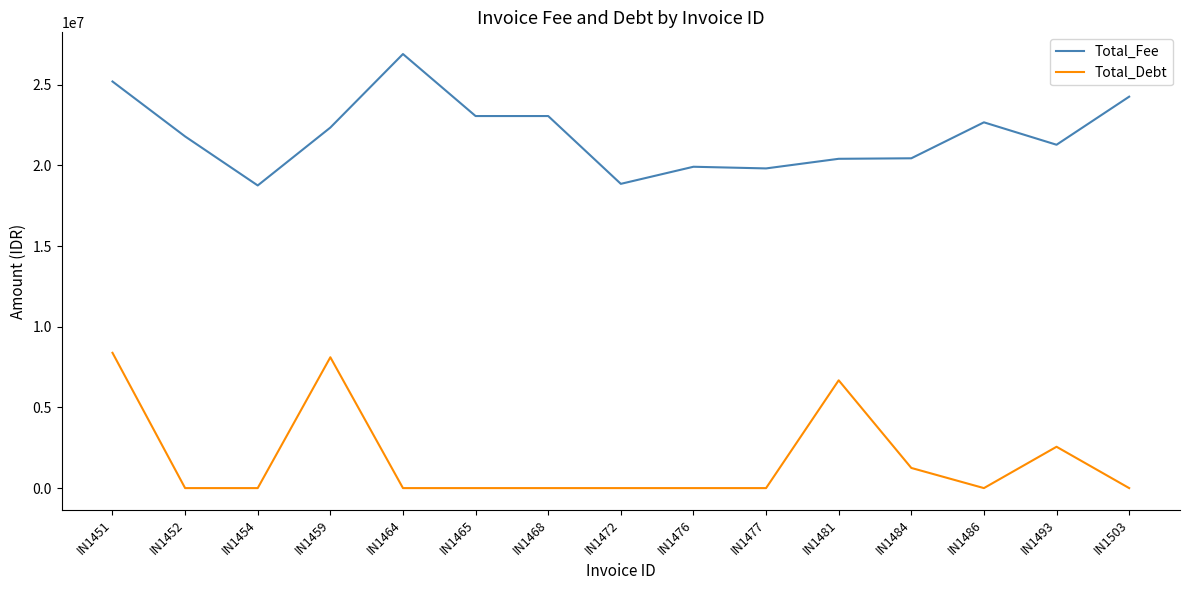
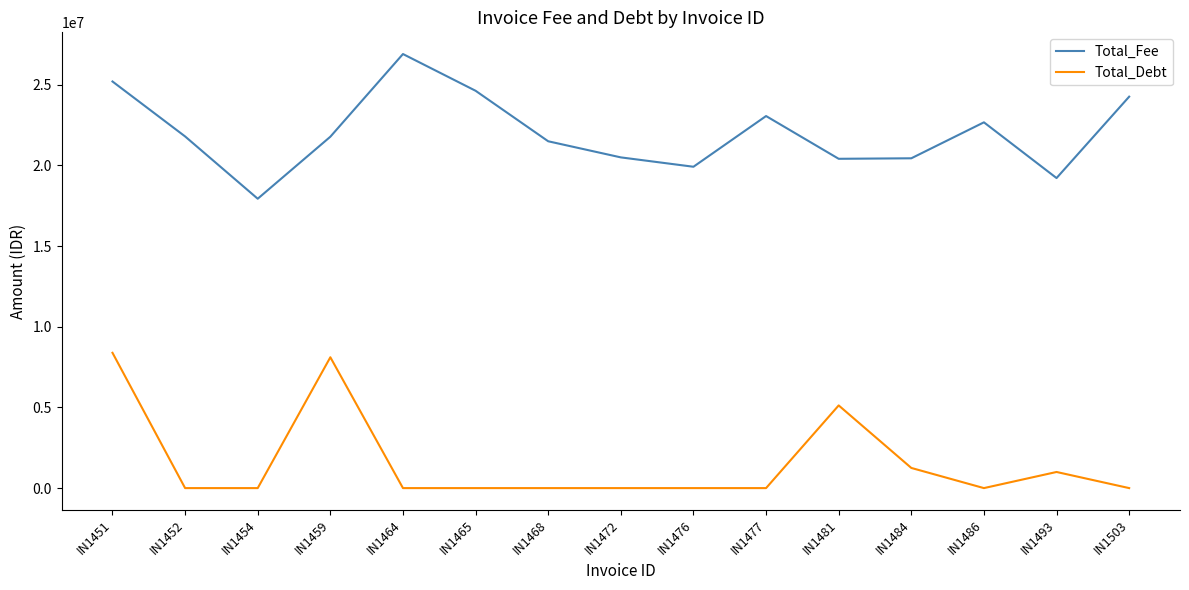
Total_Fee, IN1454: 18800000 -> 17900000
Total_Fee, IN1459: 22300000 -> 21800000
Total_Fee, IN1465: 23100000 -> 24600000
Total_Fee, IN1468: 23100000 -> 21500000
Total_Fee, IN1472: 18900000 -> 20500000
Total_Fee, IN1477: 19800000 -> 23100000
Total_Debt, IN1481: 6700000 -> 5100000
Total_Fee, IN1493: 21300000 -> 19200000
Total_Debt, IN1493: 2600000 -> 1000000
